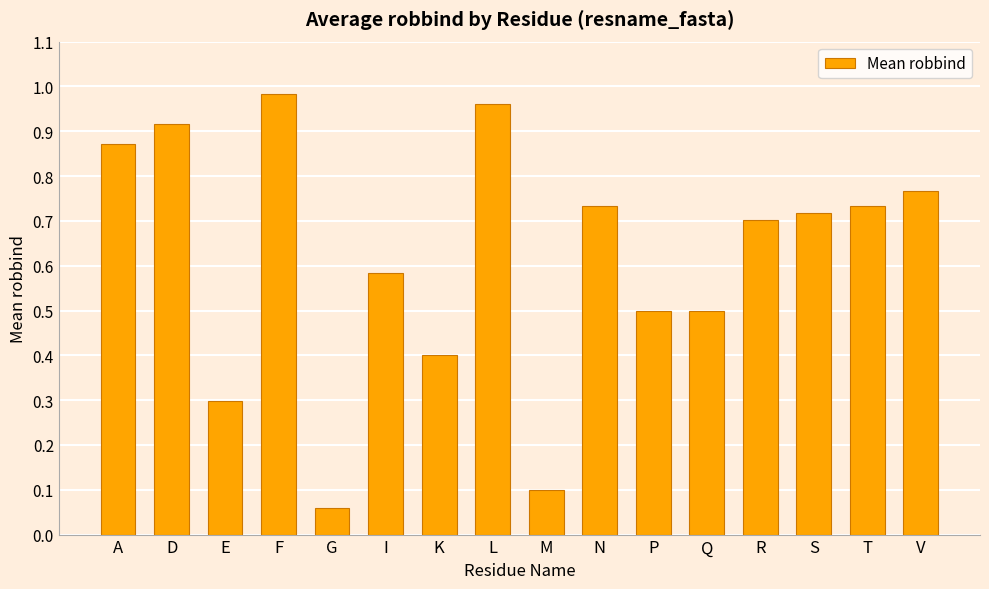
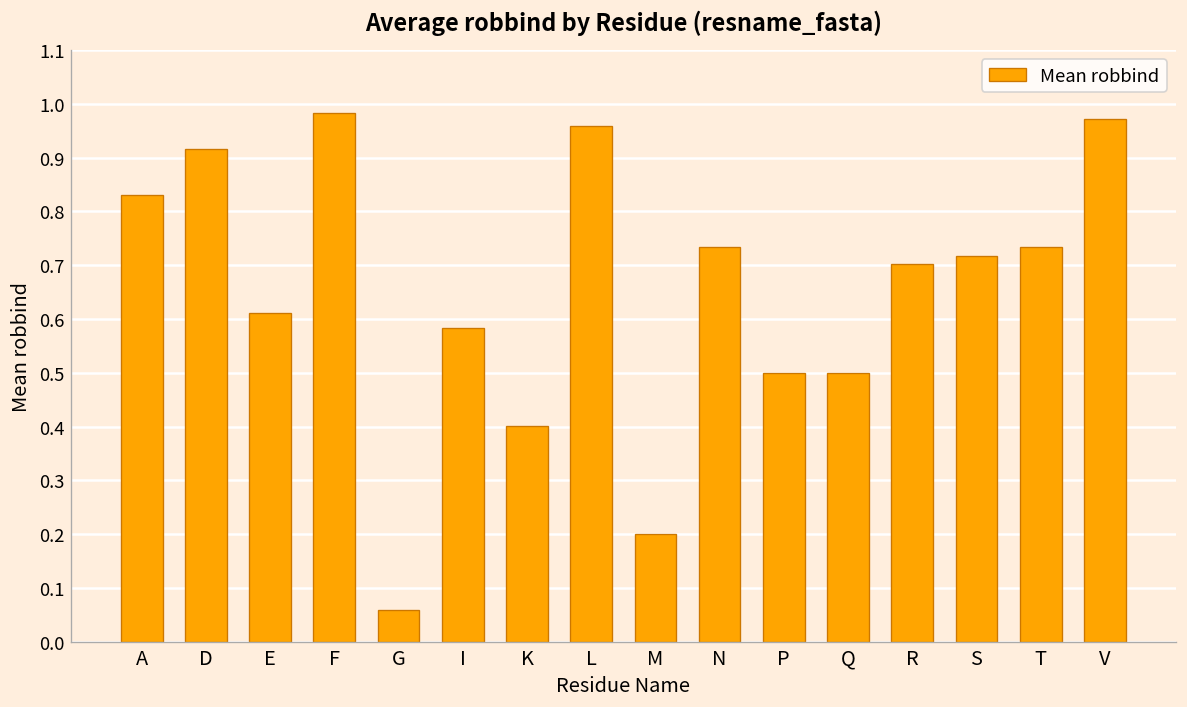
A: 0.87 -> 0.83
E: 0.30 -> 0.61
M: 0.1 -> 0.2
V: 0.77 -> 0.97
